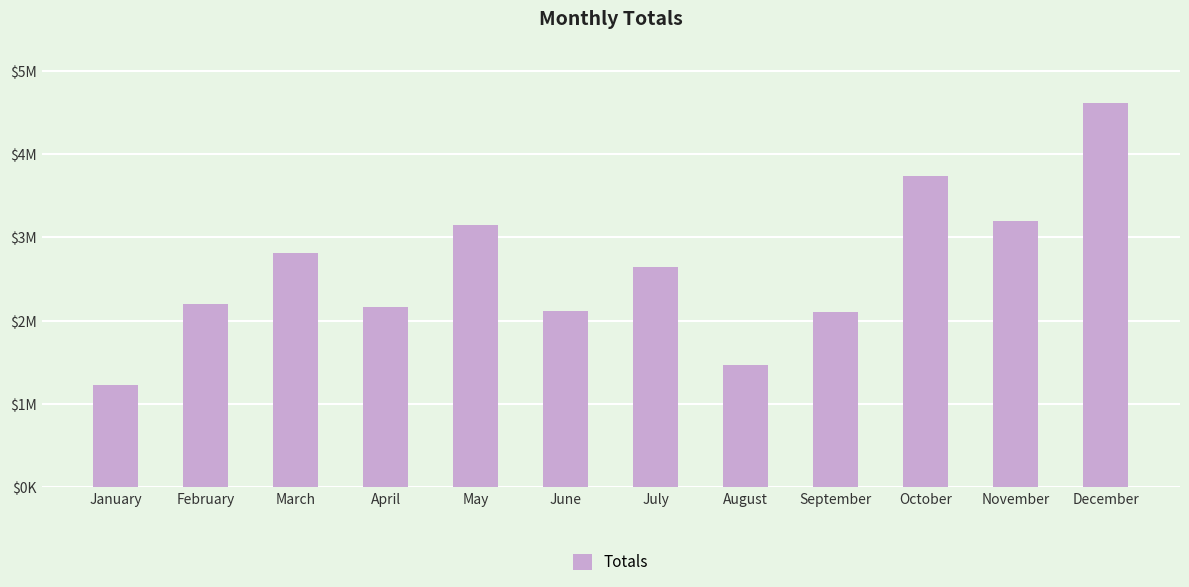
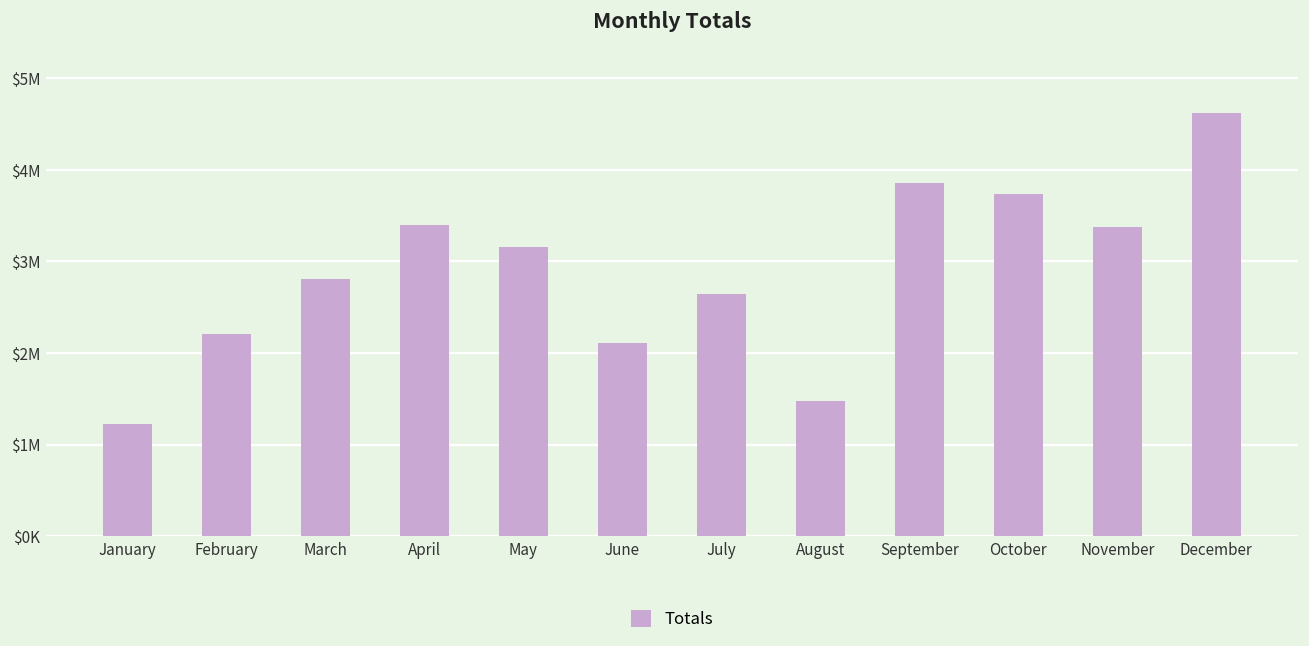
April: $2200000 -> $3400000
September: $2100000 -> $3900000
November: $3200000 -> $3400000
